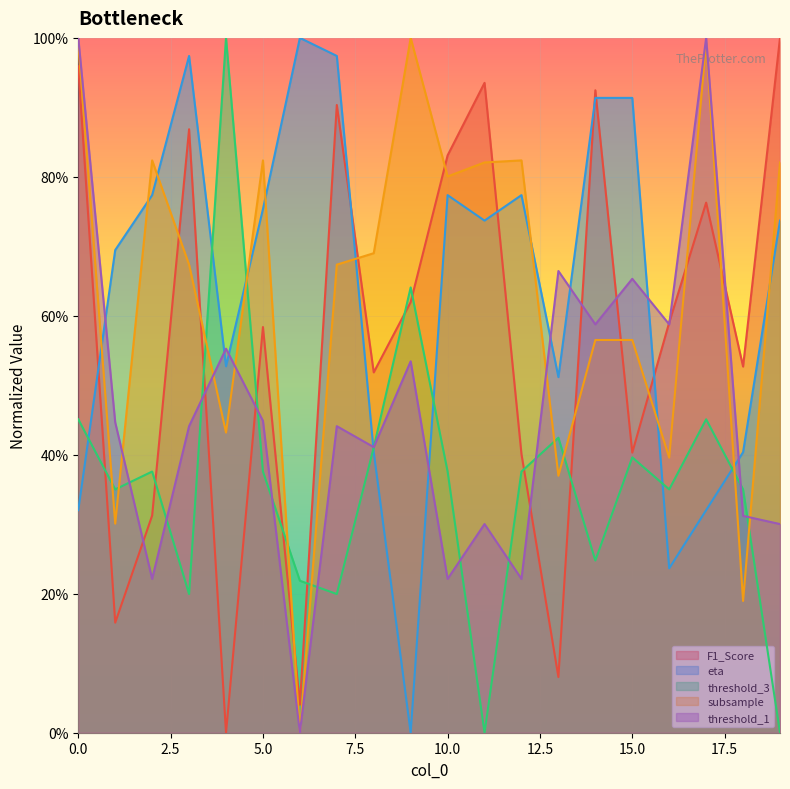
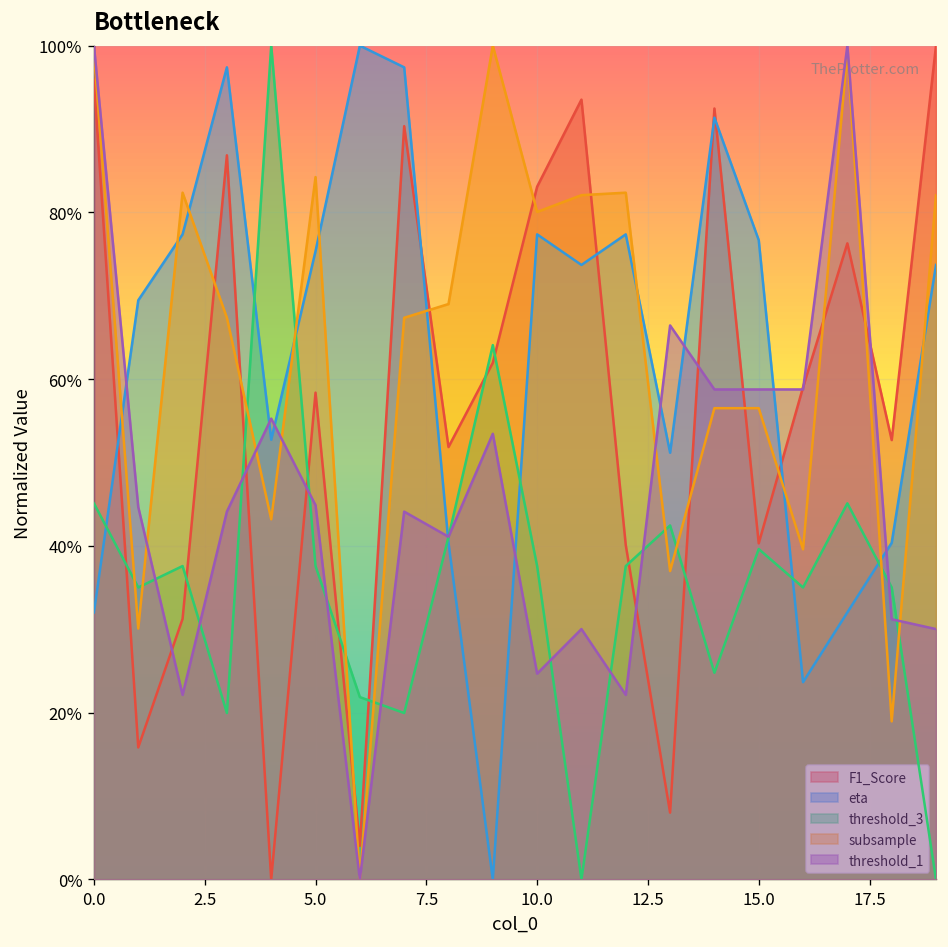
subsample, 5.0: 82% -> 84%
threshold_1, 10.0: 22% -> 25%
eta, 15.0: 91% -> 77%
threshold_1, 15.0: 65% -> 59%
